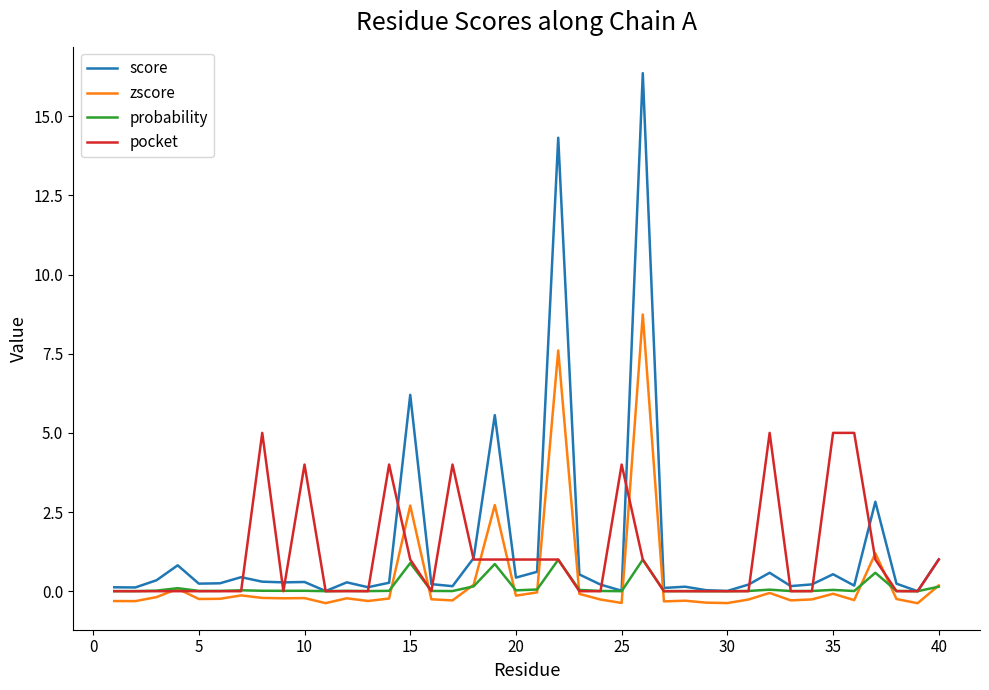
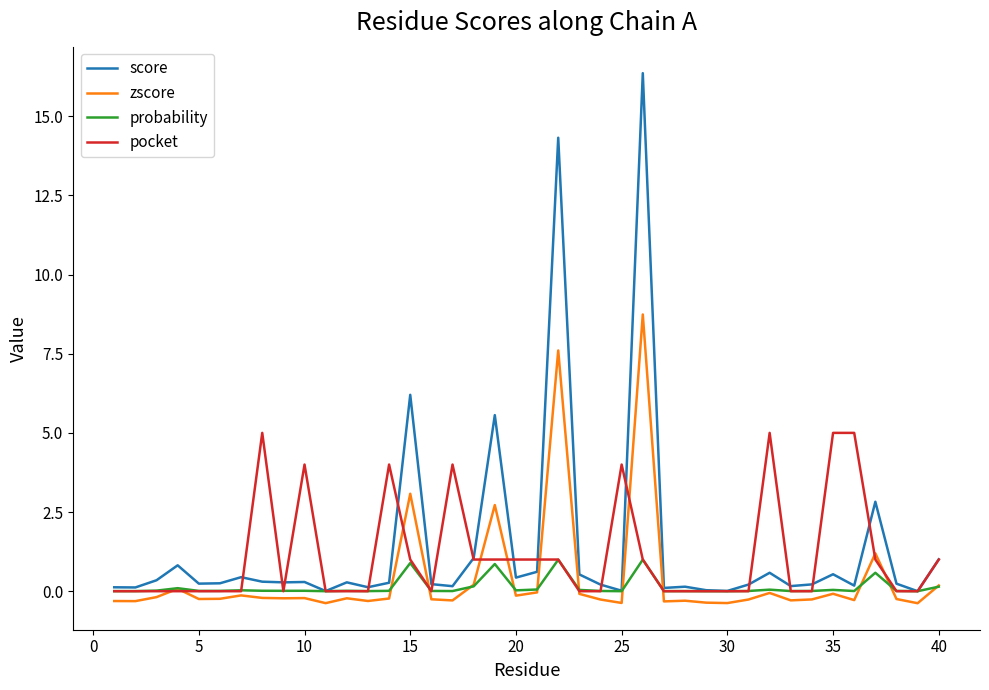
zscore, 15: 2.7 -> 3.1
